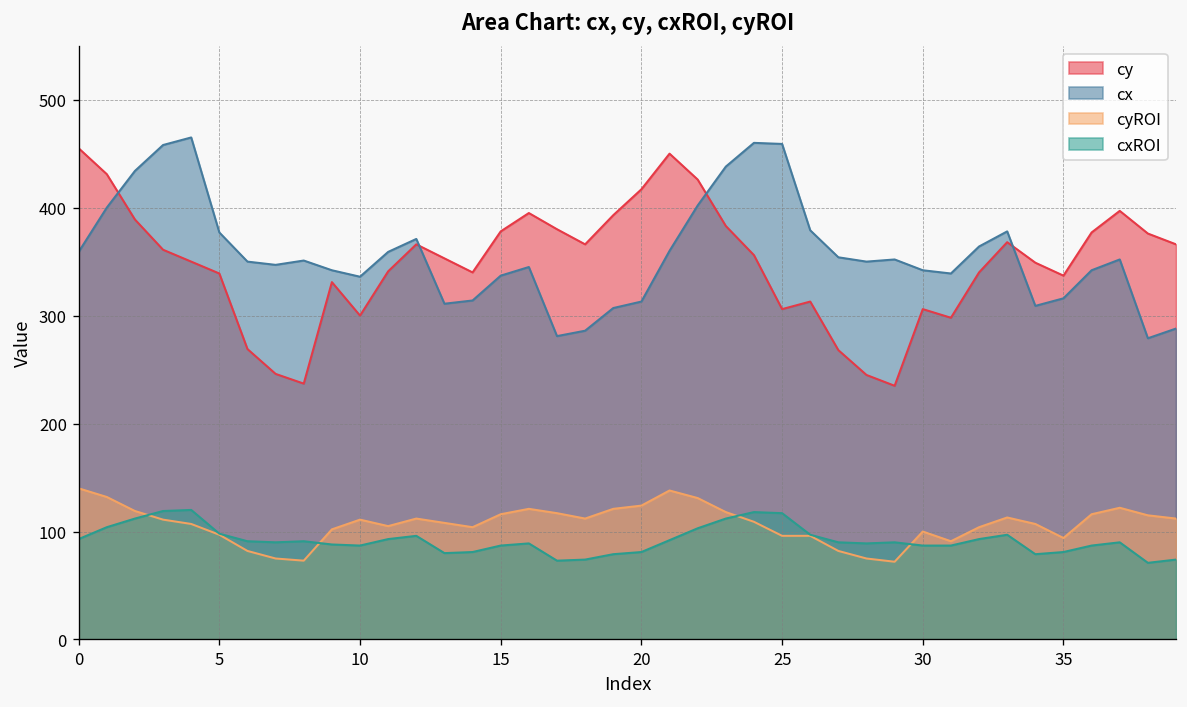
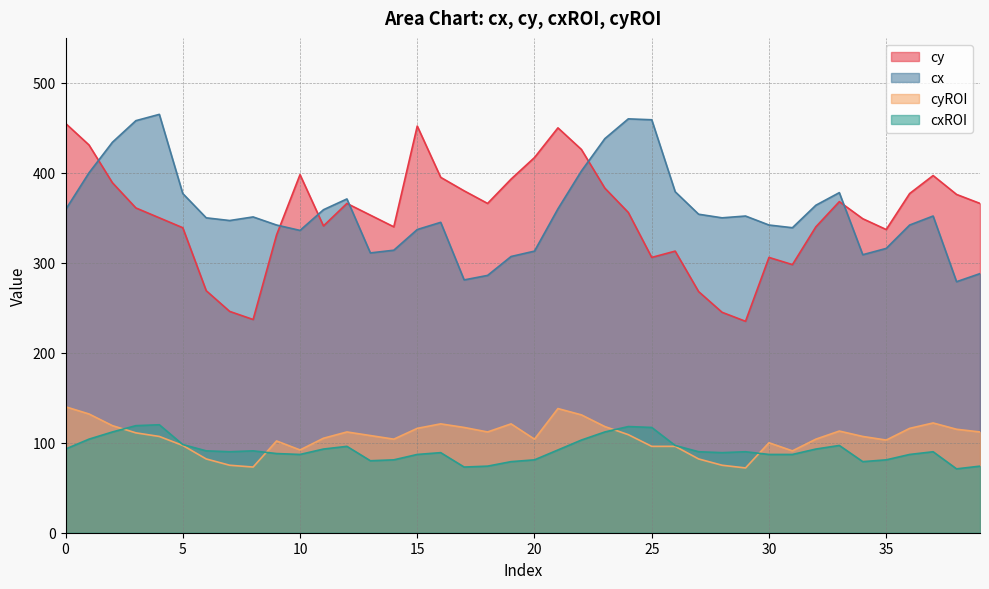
cy, 10: 300 -> 400
cyROI, 10: 110 -> 90
cy, 15: 380 -> 450
cyROI, 20: 120 -> 100
cyROI, 35: 90 -> 100
